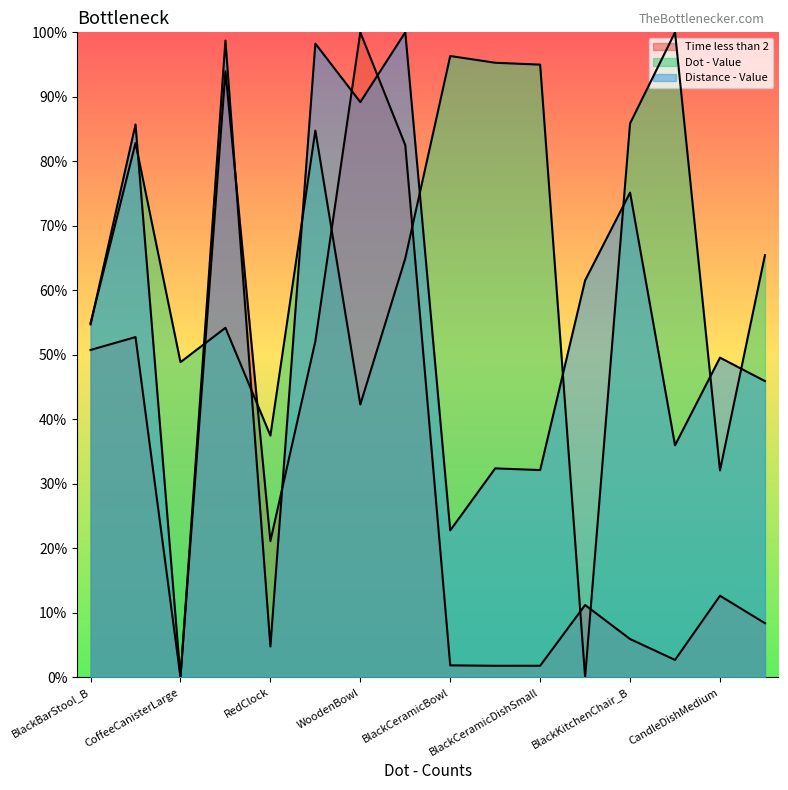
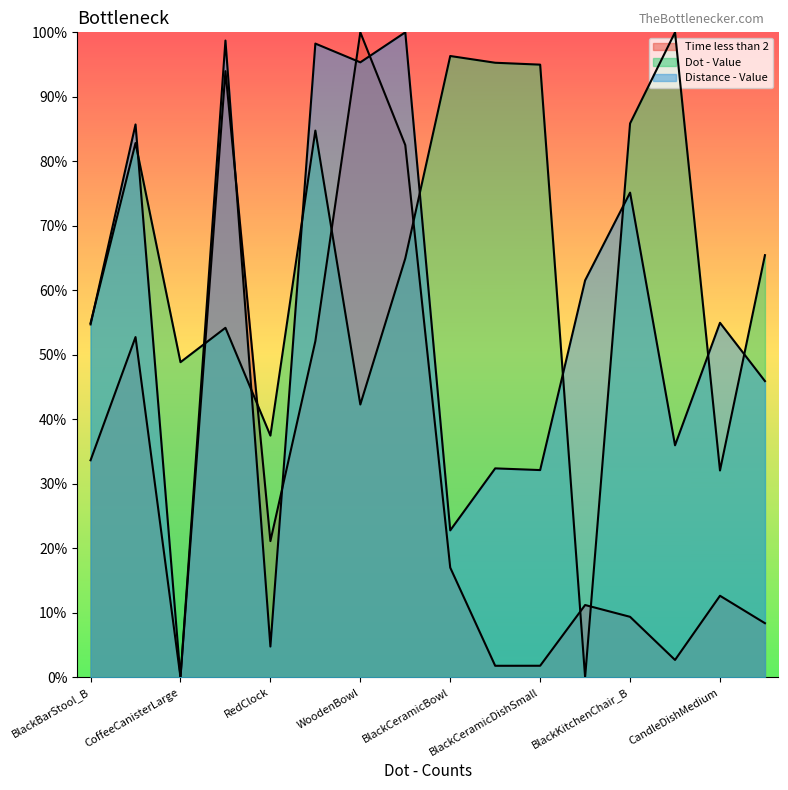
Time less than 2, BlackBarStool_B: 51% -> 34%
Distance - Value, WoodenBowl: 89% -> 95%
Time less than 2, BlackCeramicBowl: 2% -> 17%
Time less than 2, BlackKitchenChair_B: 6% -> 9%
Distance - Value, CandleDishMedium: 50% -> 55%
